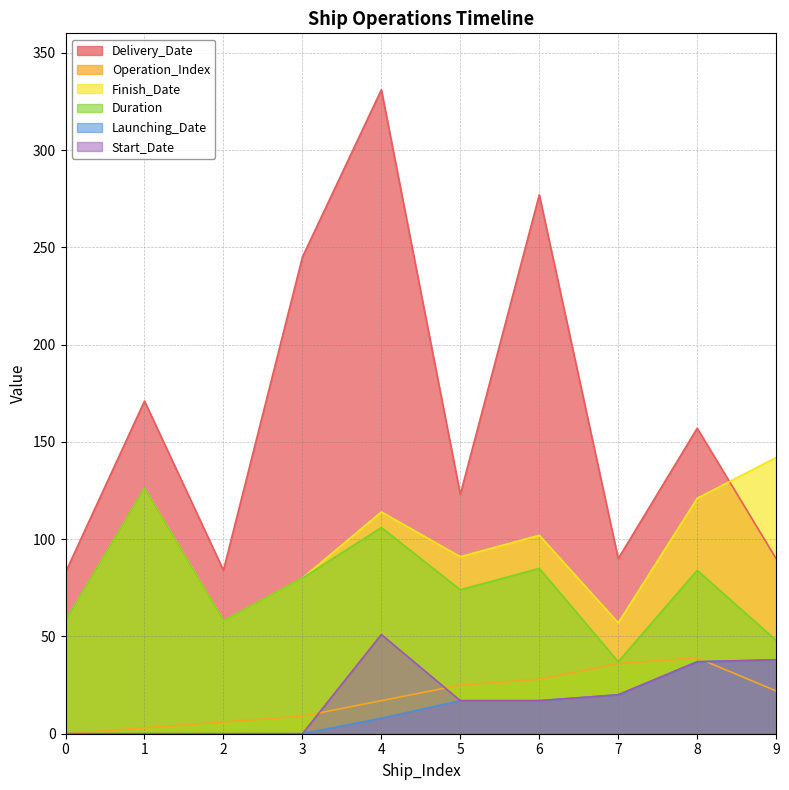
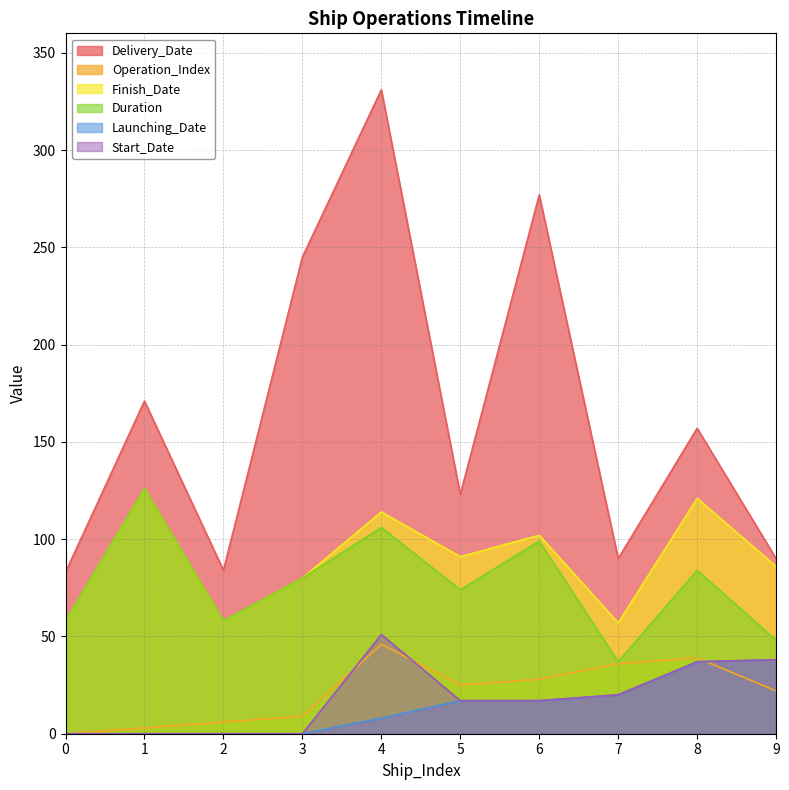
Operation_Index, 4: 17 -> 46
Duration, 6: 85 -> 99
Finish_Date, 9: 142 -> 86
